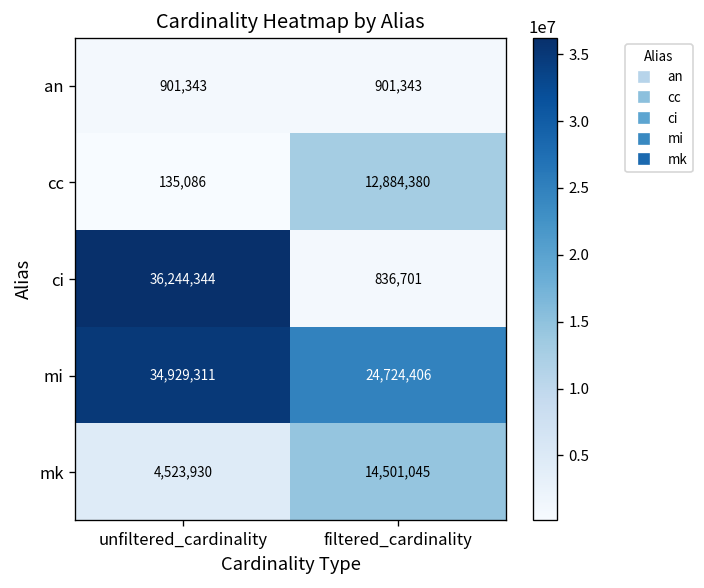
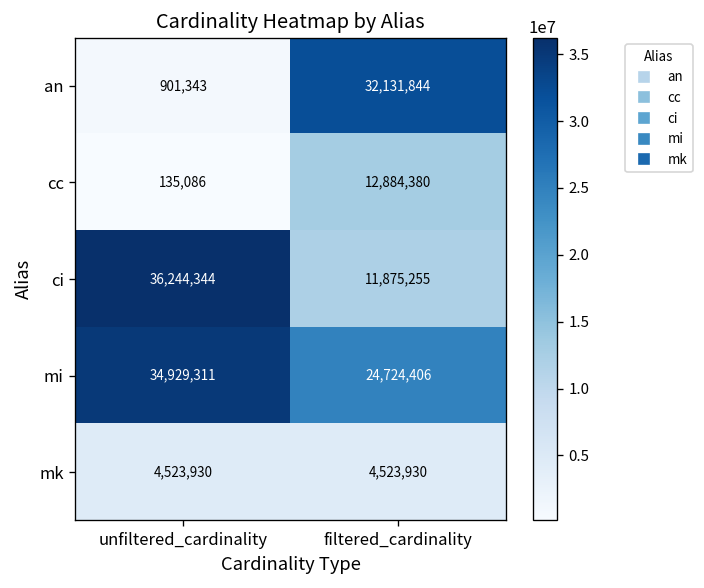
an, filtered_cardinality: 901,343 -> 32,131,844
ci, filtered_cardinality: 836,701 -> 11,875,255
mk, filtered_cardinality: 14,501,045 -> 4,523,930
